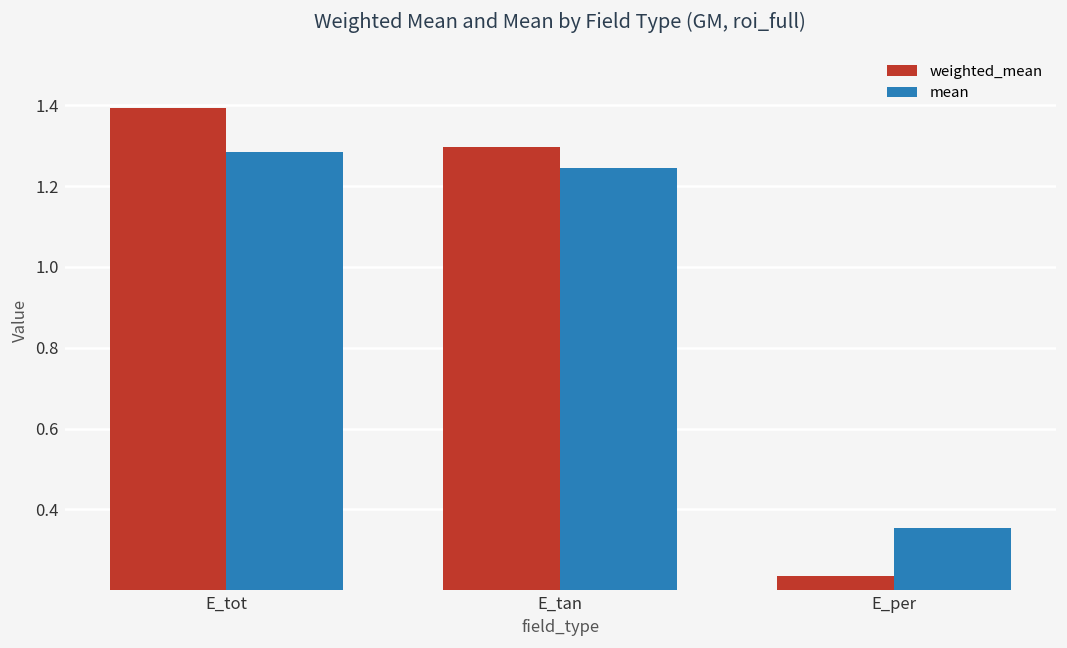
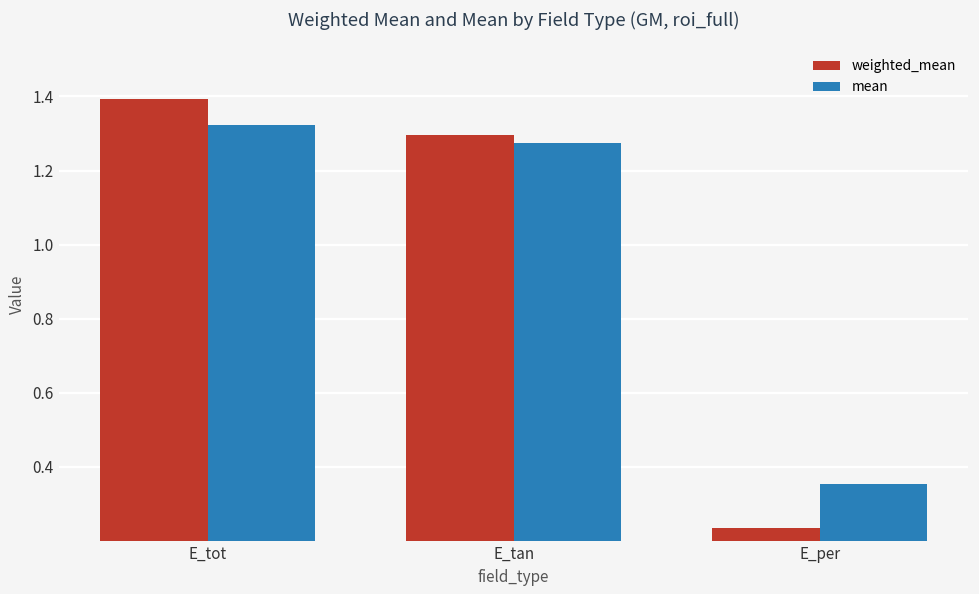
mean, E_tot: 1.28 -> 1.32
mean, E_tan: 1.24 -> 1.28
